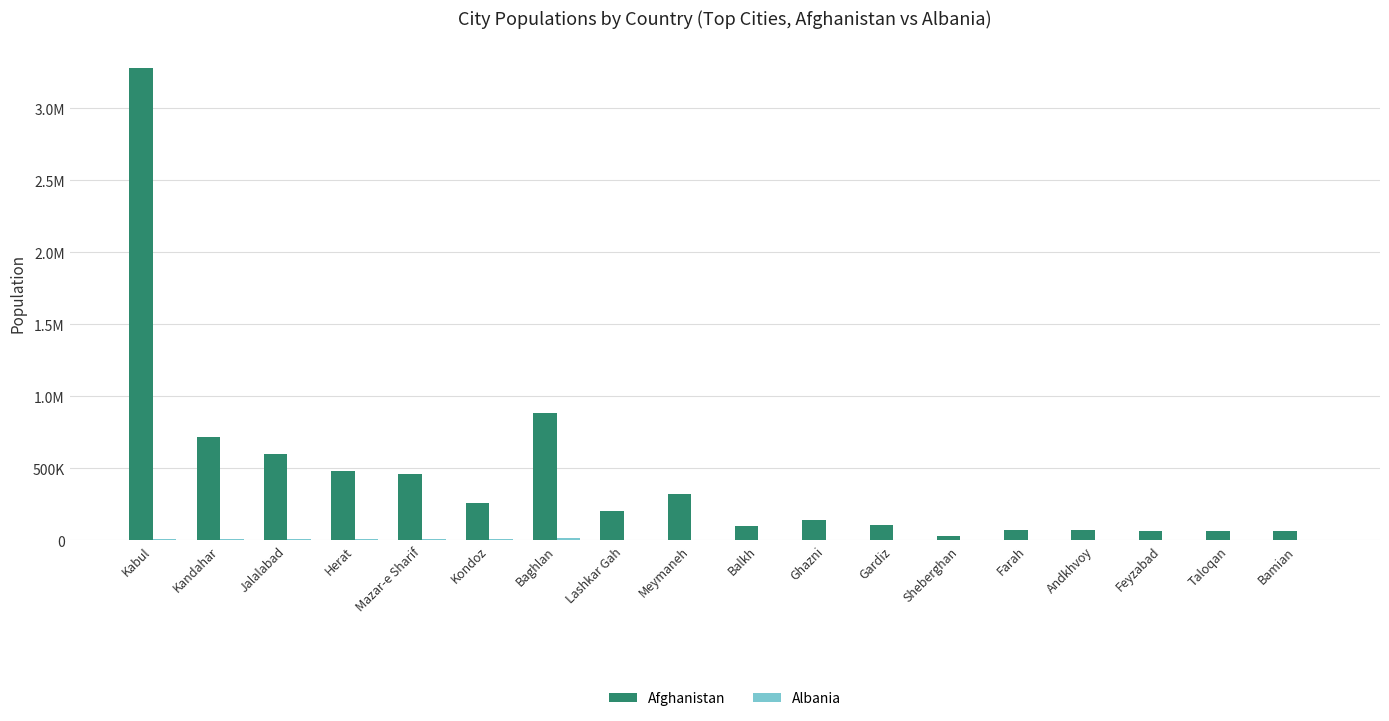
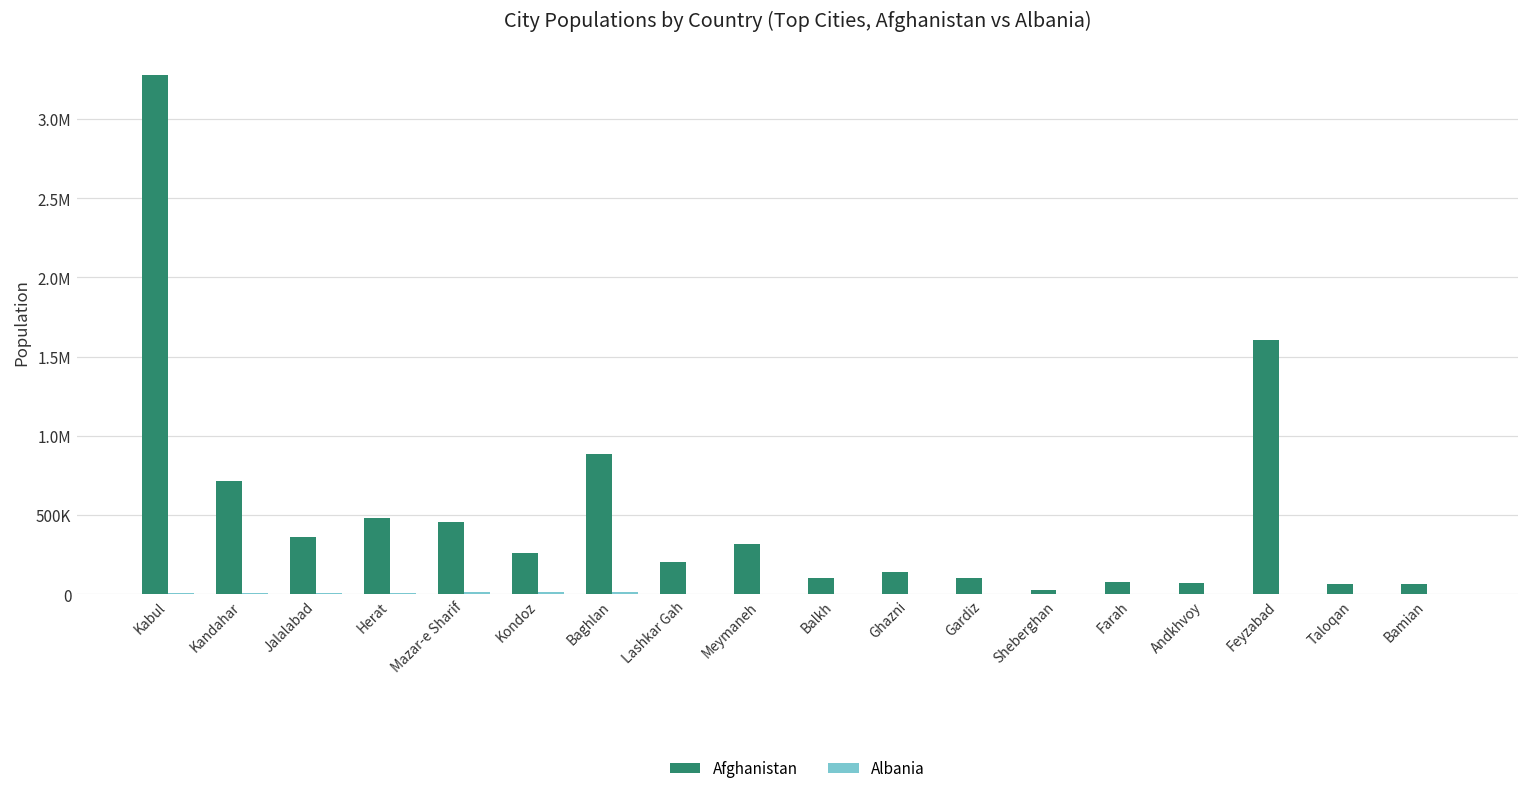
Afghanistan, Jalalabad: 600000 -> 360000
Afghanistan, Feyzabad: 60000 -> 1610000
